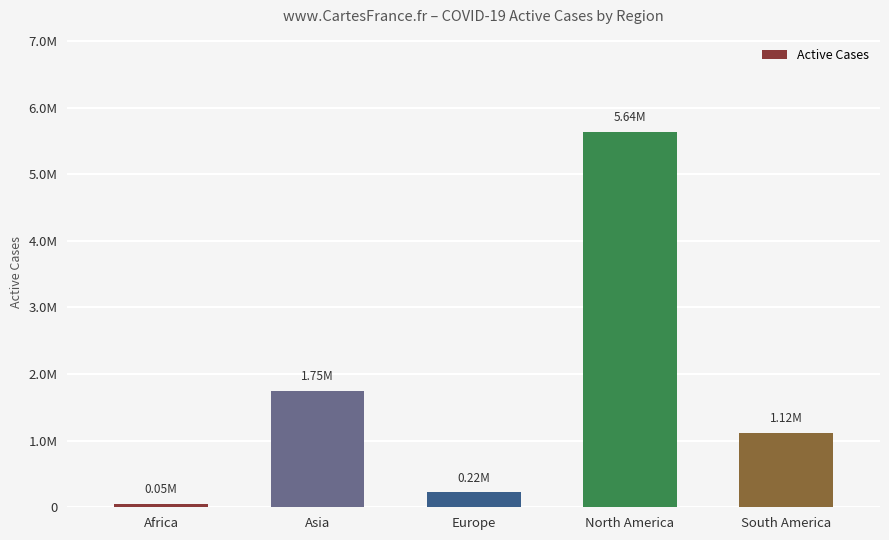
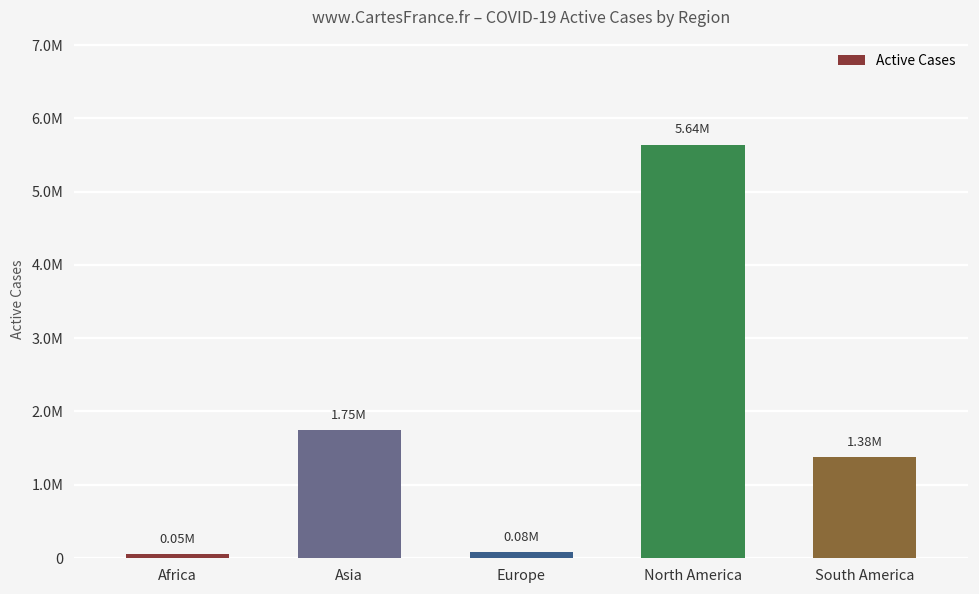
Europe: 0.22M -> 0.08M
South America: 1.12M -> 1.38M
